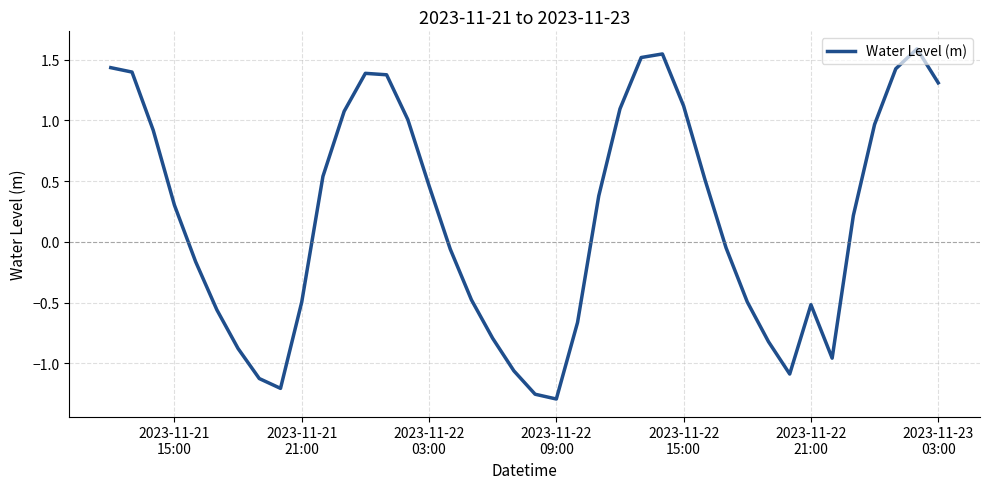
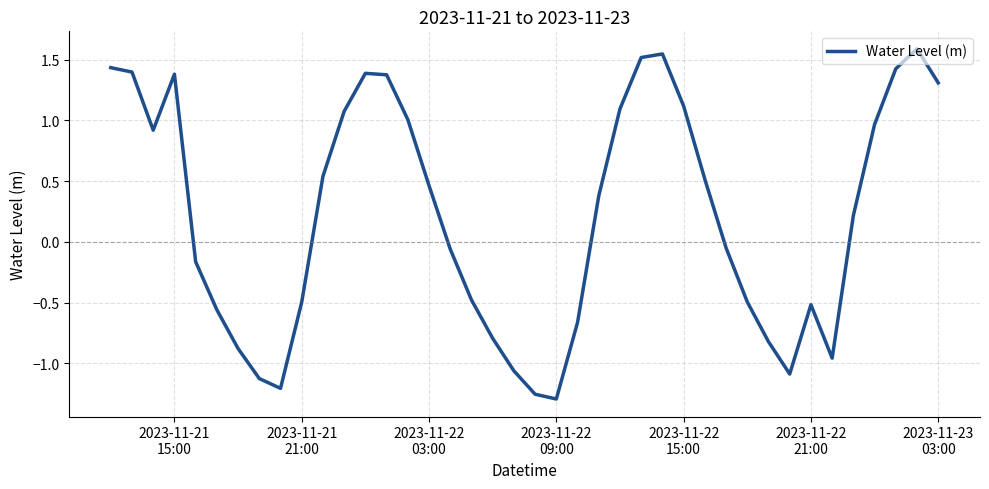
2023-11-21 15:00: 0.30 -> 1.38
